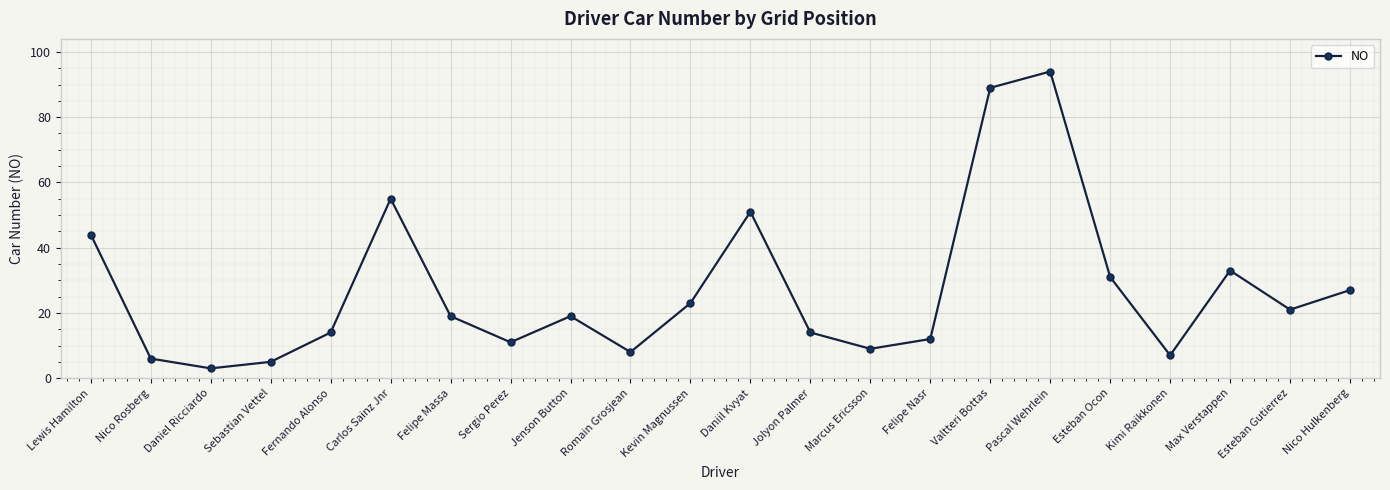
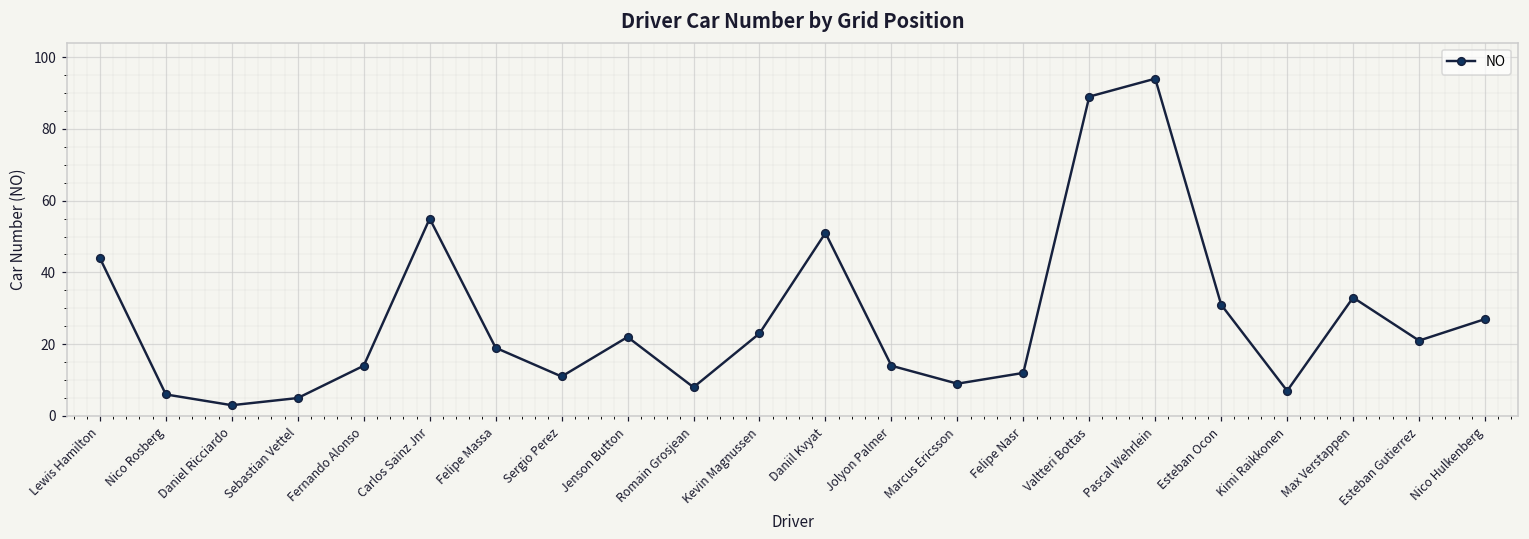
Jenson Button: 19 -> 22
